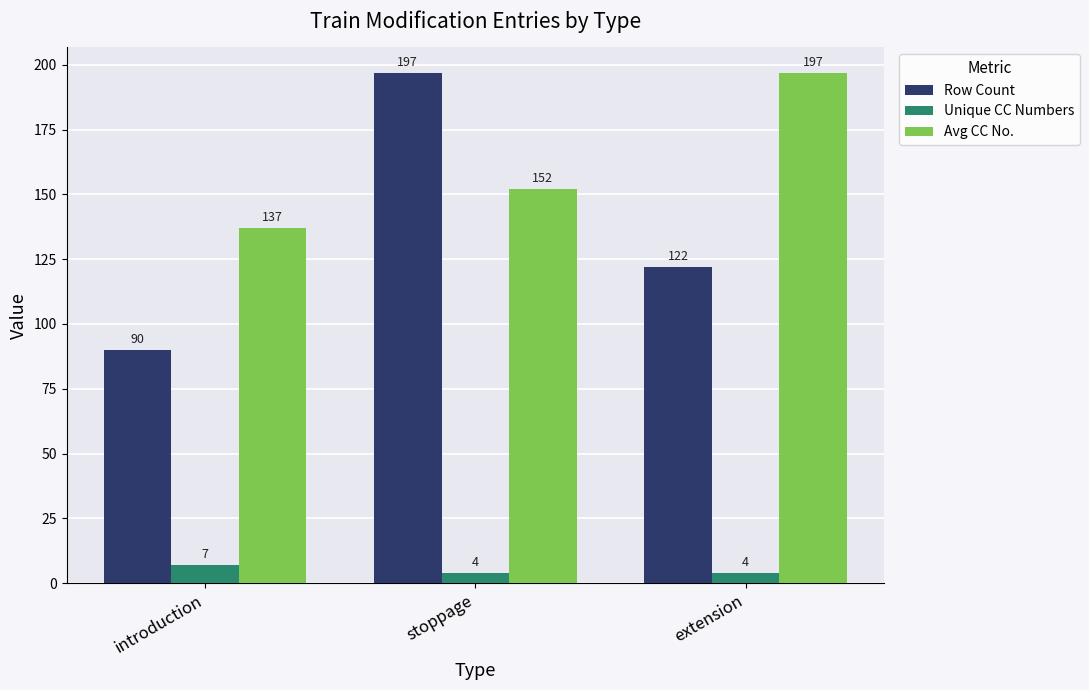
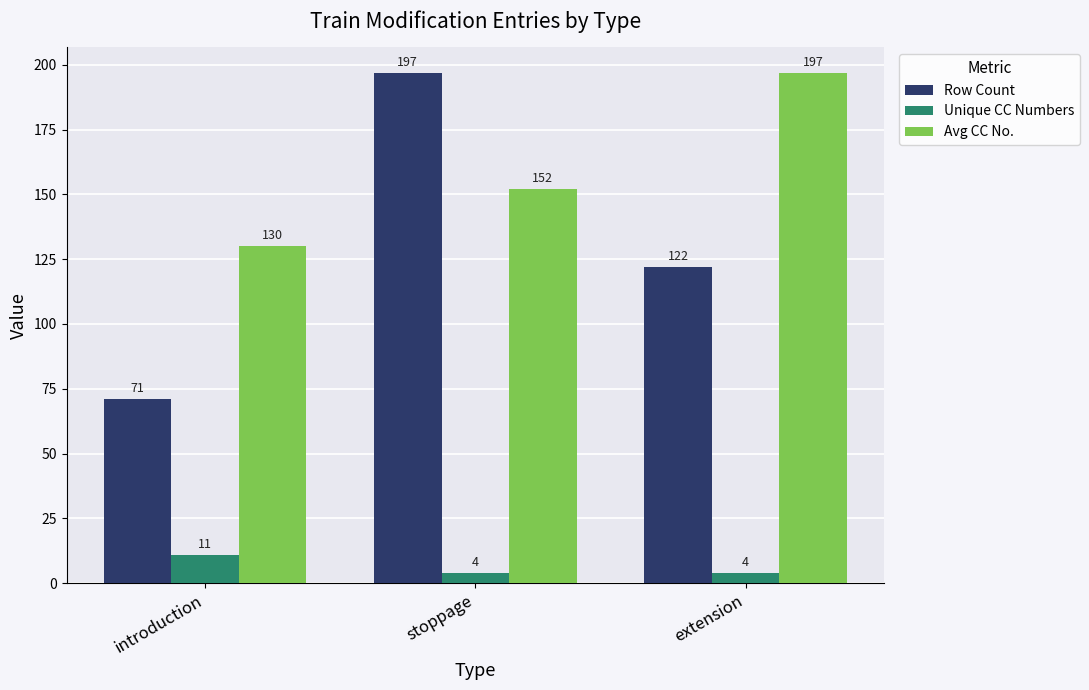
Row Count, introduction: 90 -> 71
Unique CC Numbers, introduction: 7 -> 11
Avg CC No., introduction: 137 -> 130
